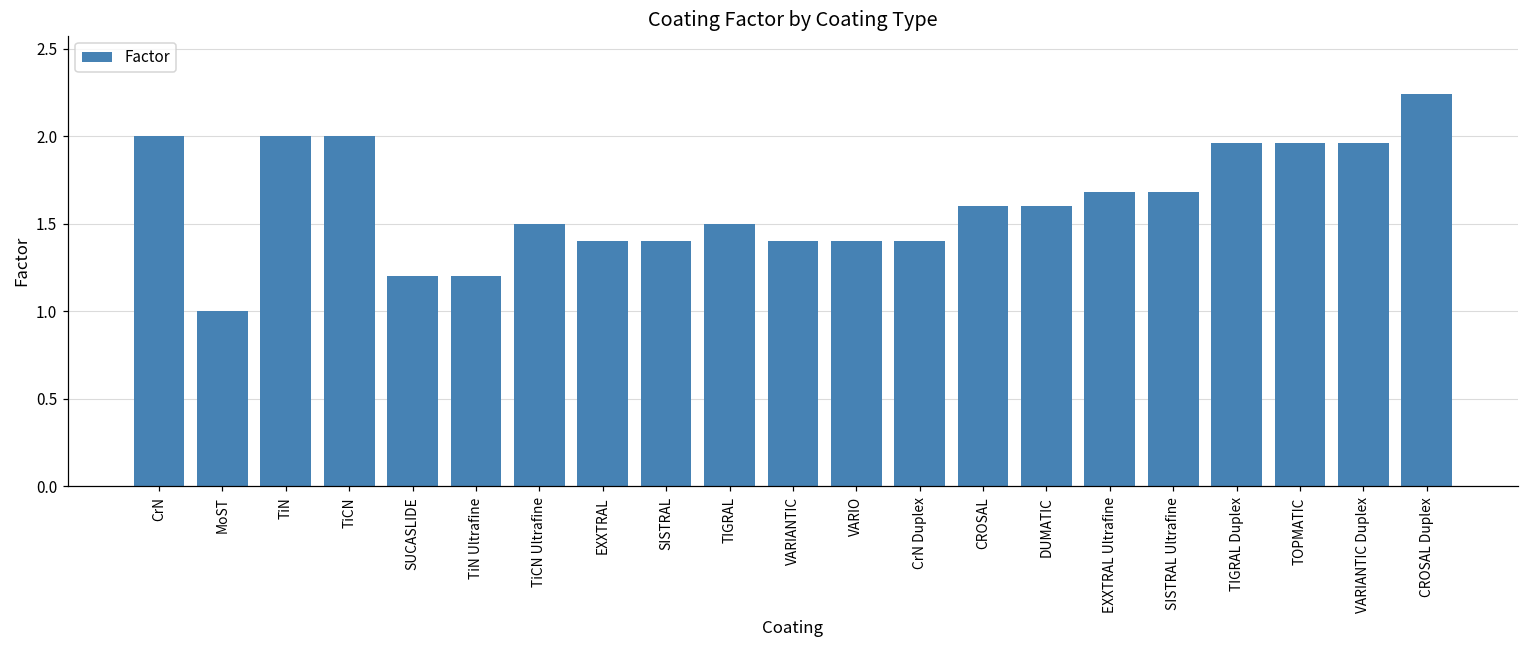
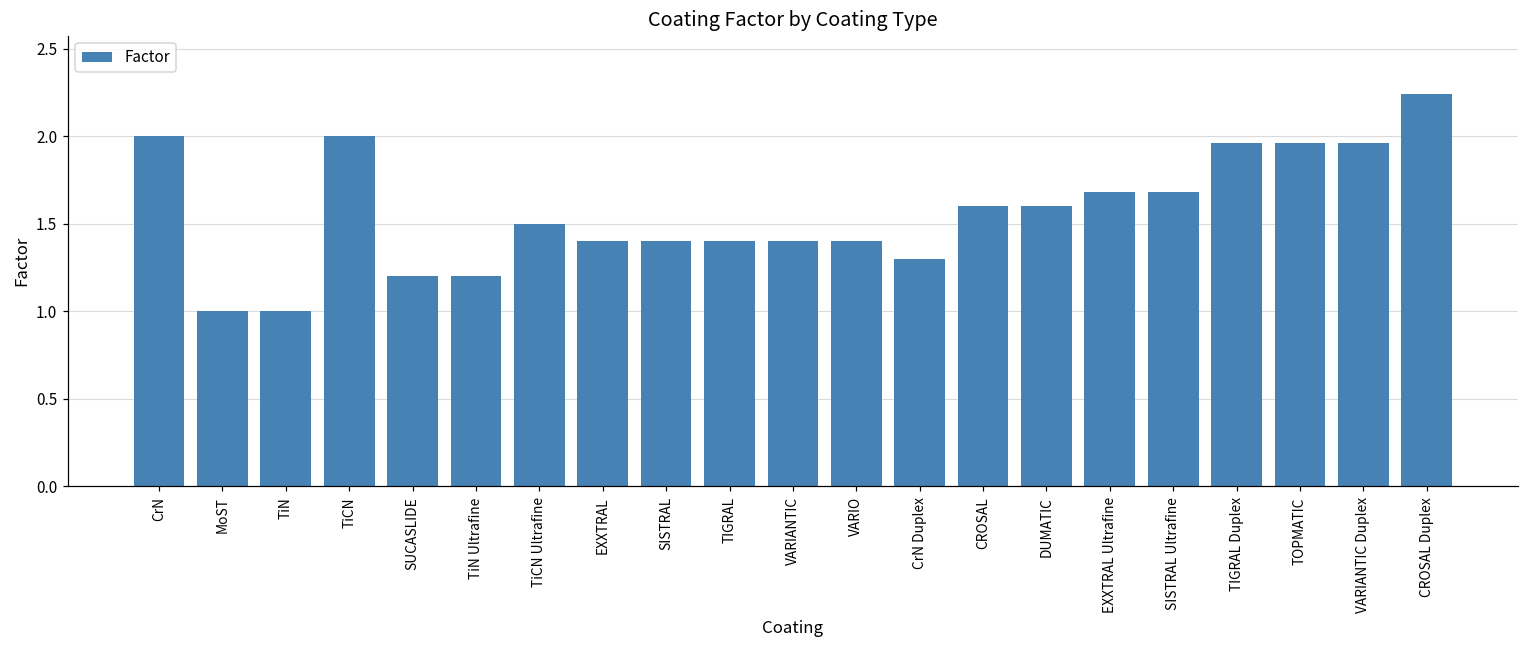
TiN: 2 -> 1
TIGRAL: 1.5 -> 1.4
CrN Duplex: 1.4 -> 1.3
